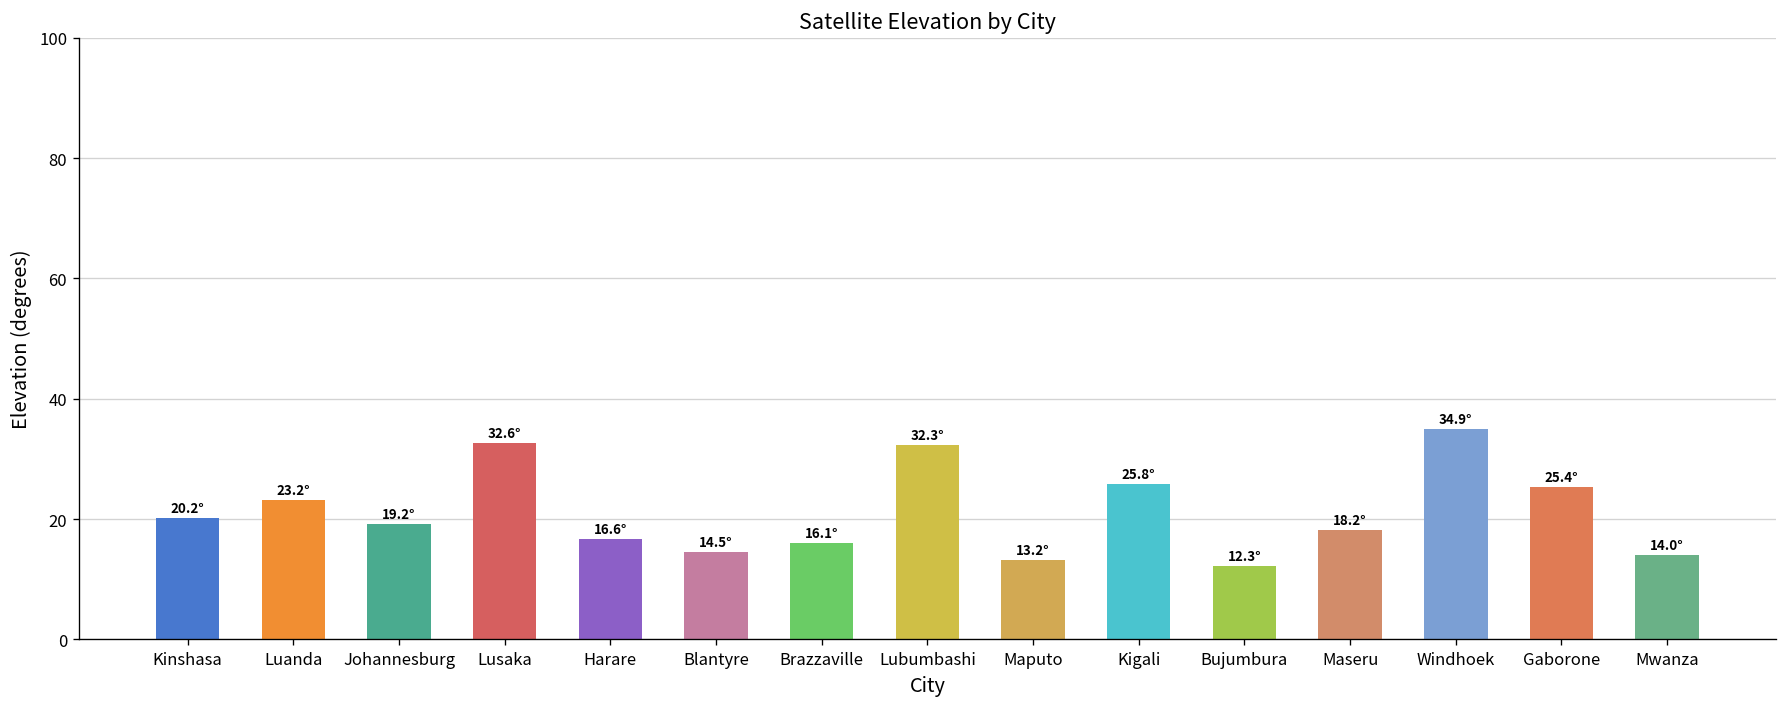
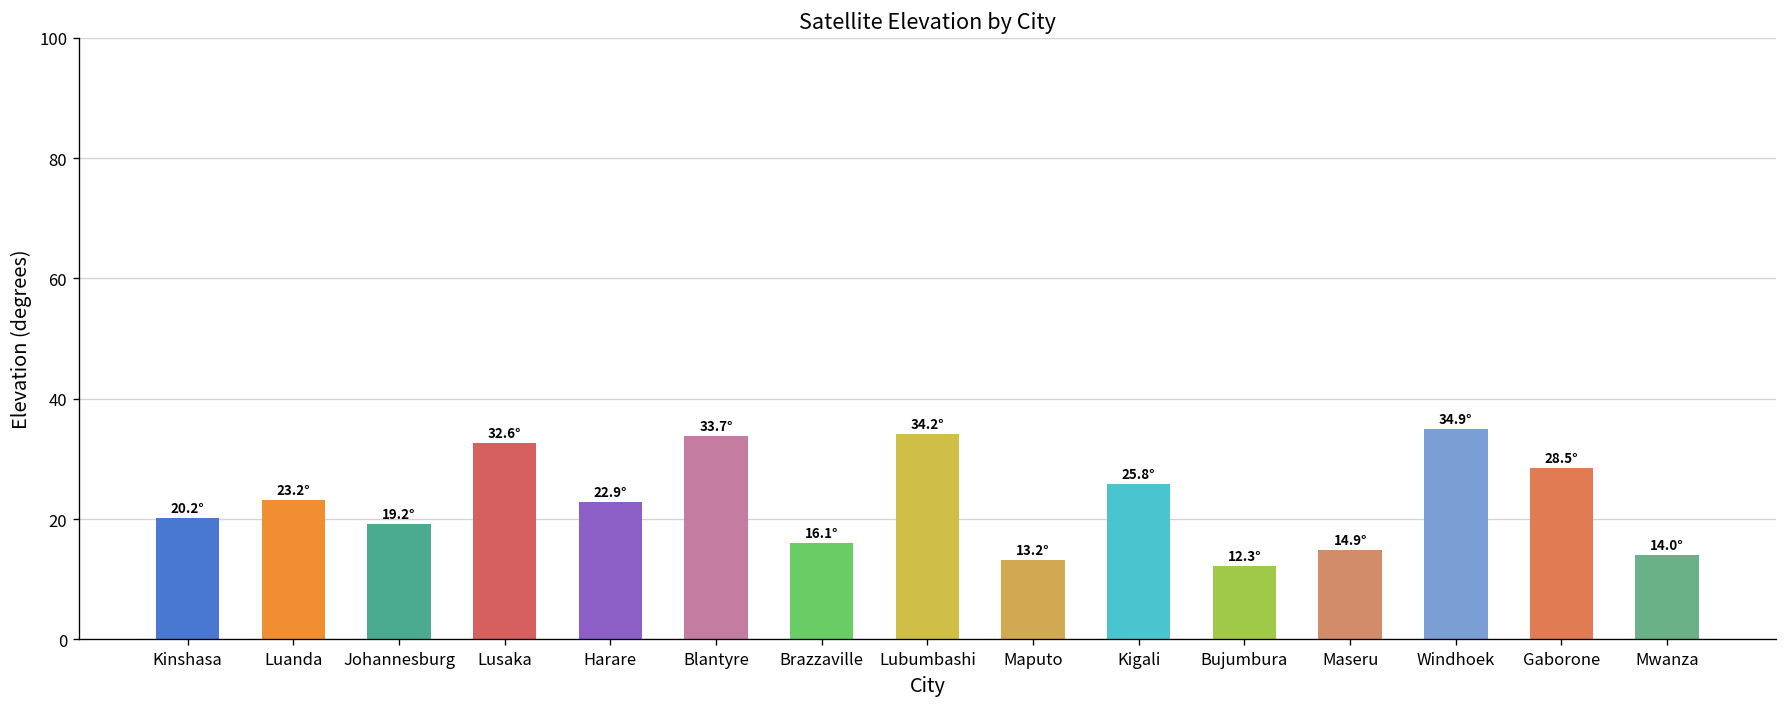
Harare: 16.6° -> 22.9°
Blantyre: 14.5° -> 33.7°
Lubumbashi: 32.3° -> 34.2°
Maseru: 18.2° -> 14.9°
Gaborone: 25.4° -> 28.5°
